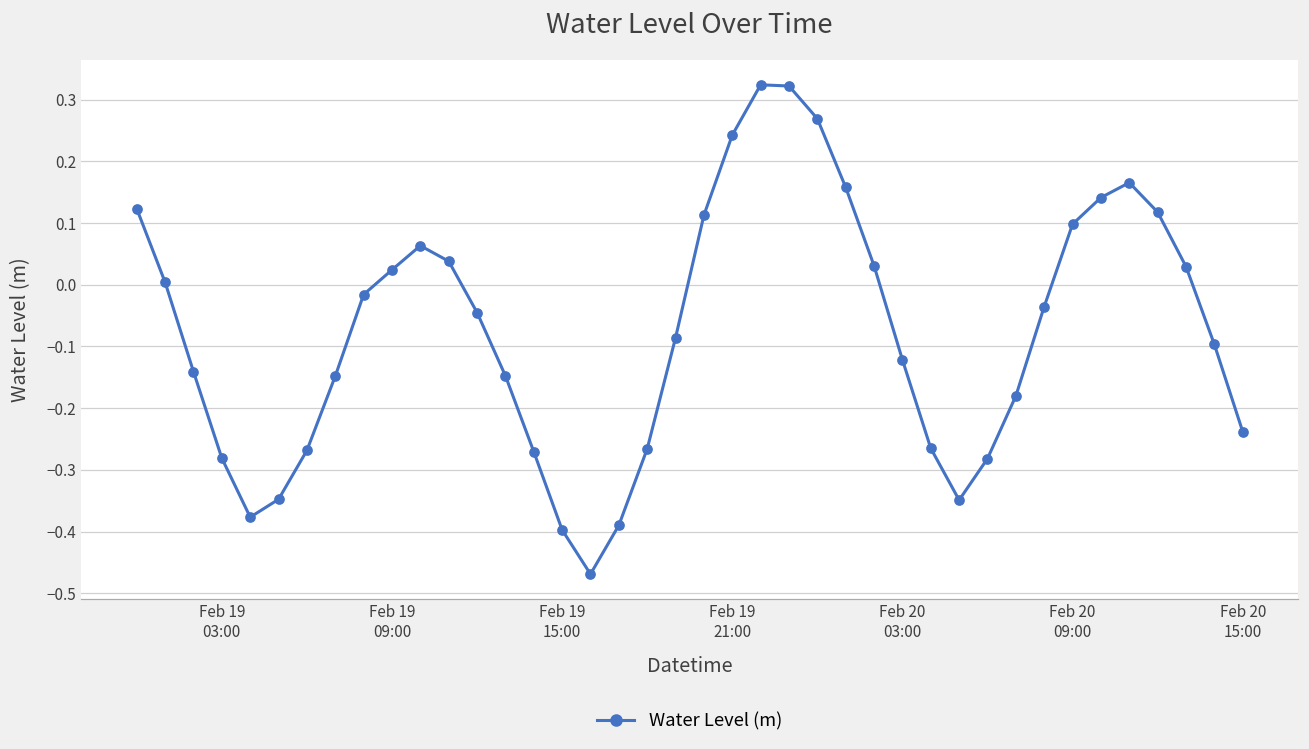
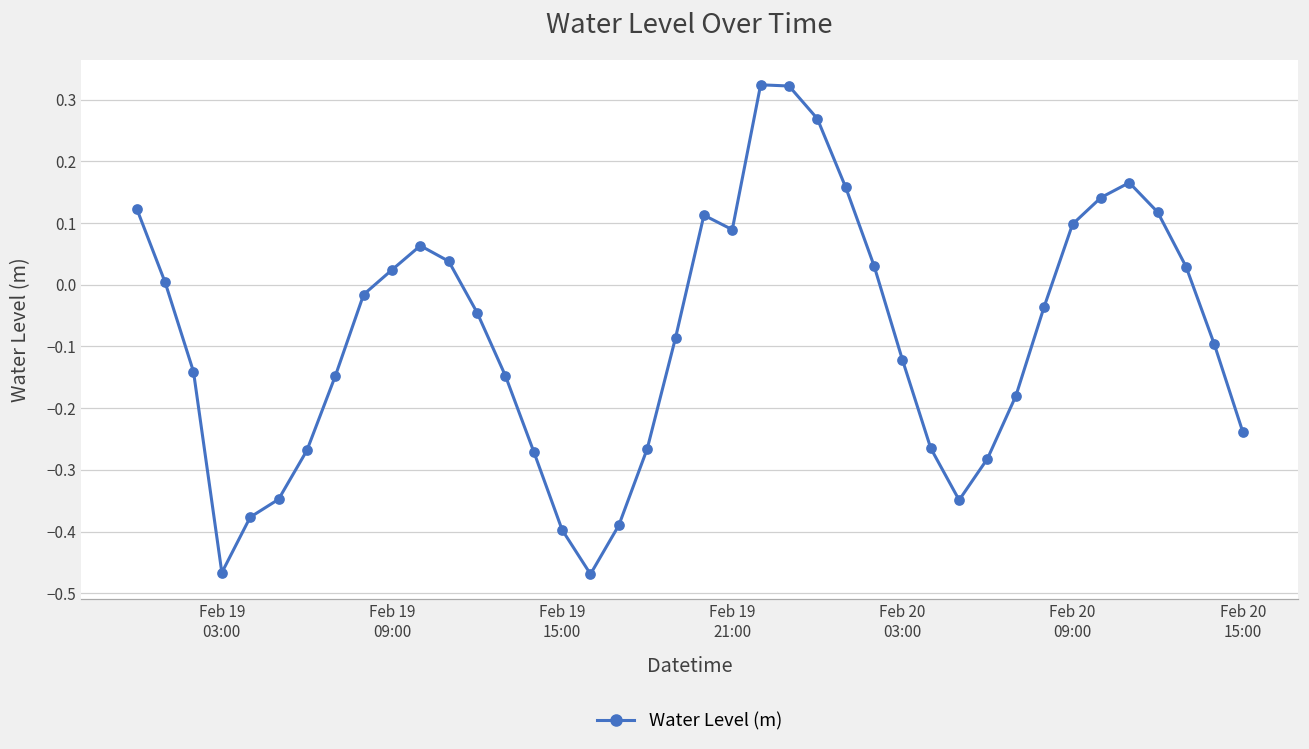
Feb 19 03:00: -0.28 -> -0.47
Feb 19 21:00: 0.24 -> 0.09
